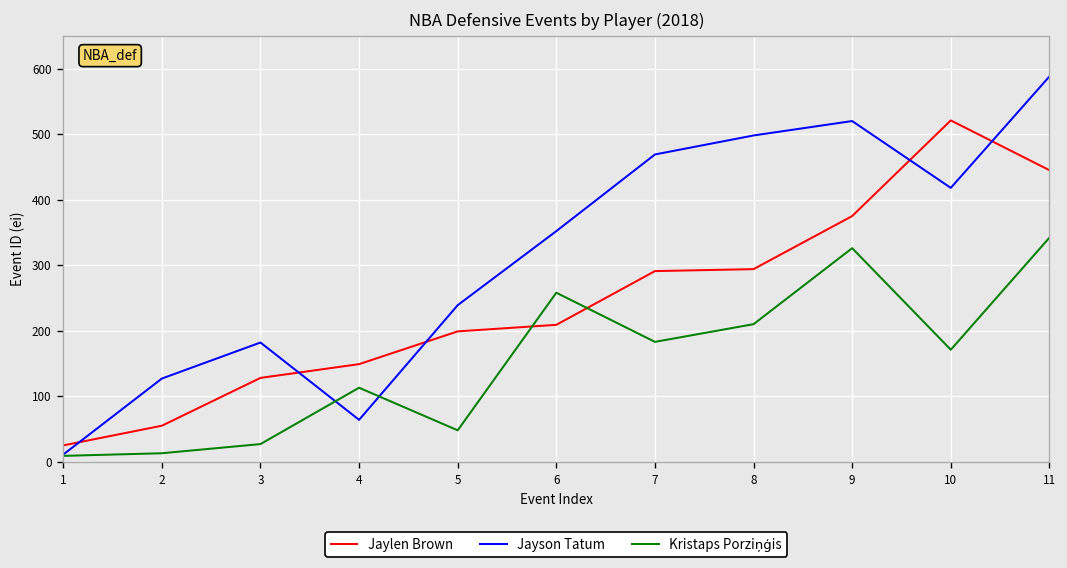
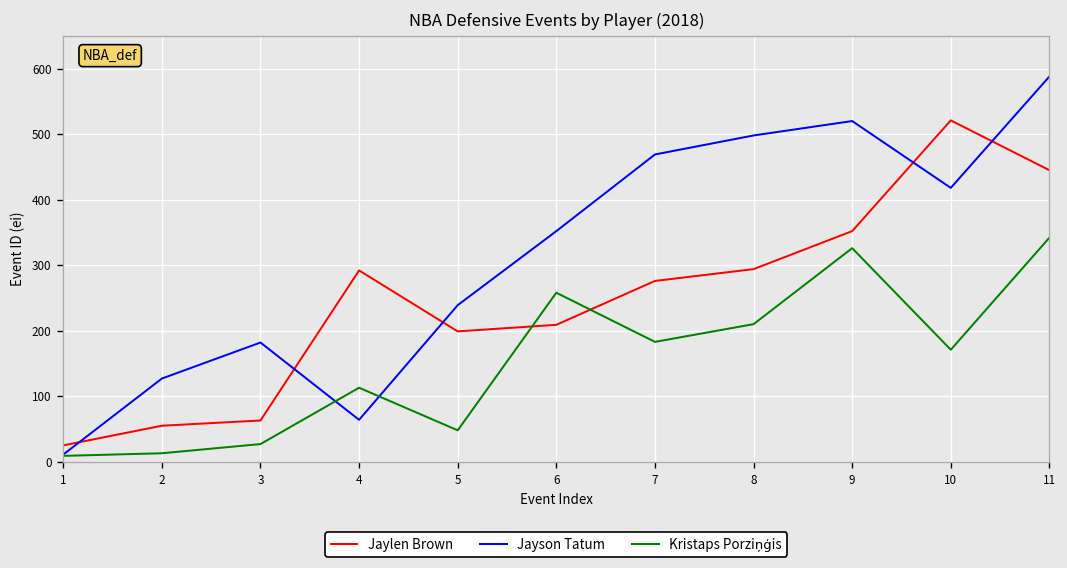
Jaylen Brown, 3: 130 -> 60
Jaylen Brown, 4: 150 -> 290
Jaylen Brown, 7: 290 -> 280
Jaylen Brown, 9: 380 -> 350
